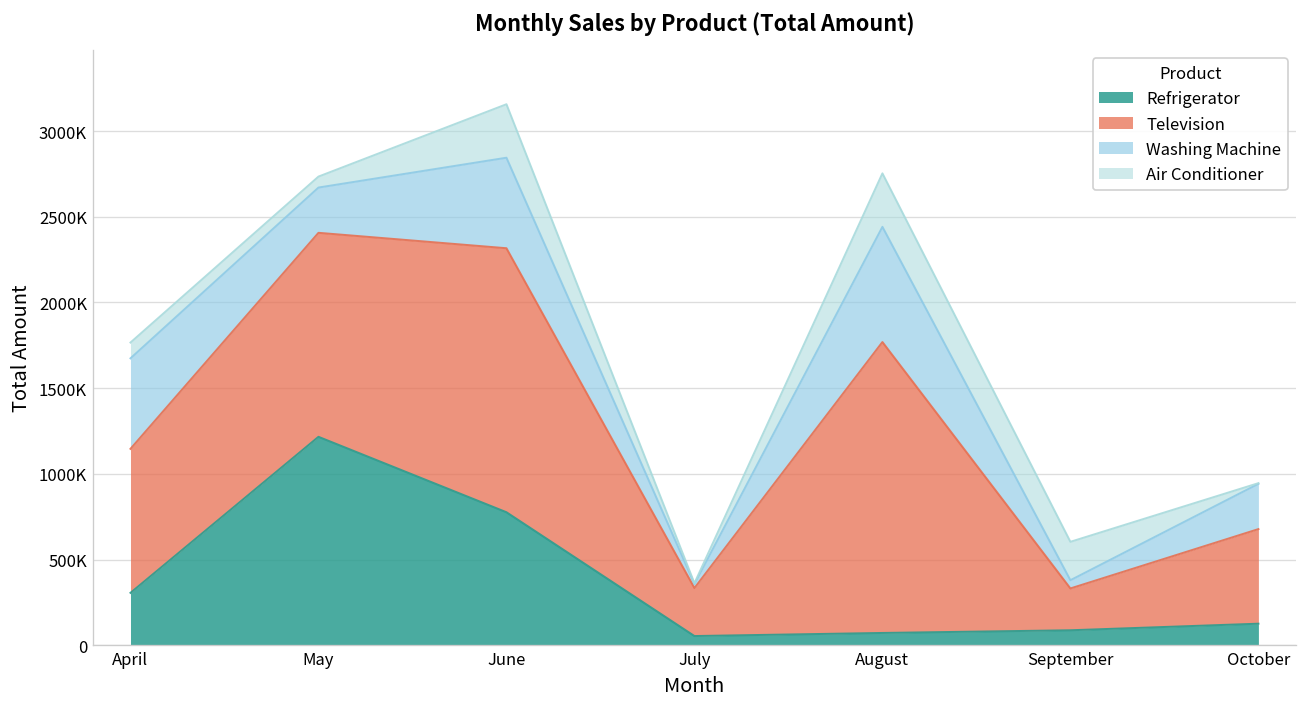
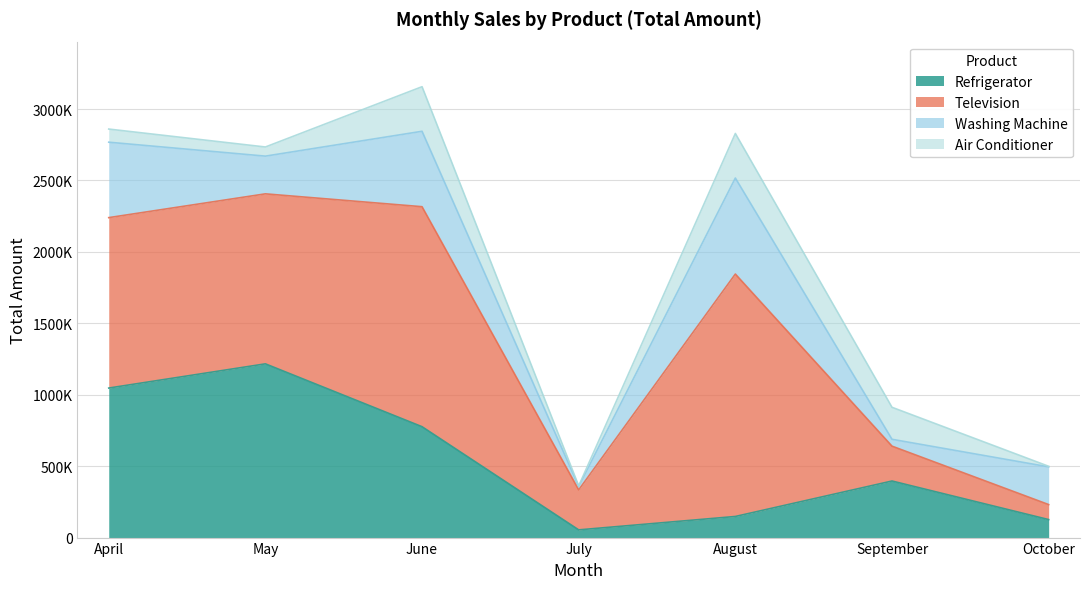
Refrigerator, April: 310000 -> 1050000
Television, April: 840000 -> 1190000
Refrigerator, August: 70000 -> 150000
Refrigerator, September: 90000 -> 400000
Television, October: 550000 -> 110000
